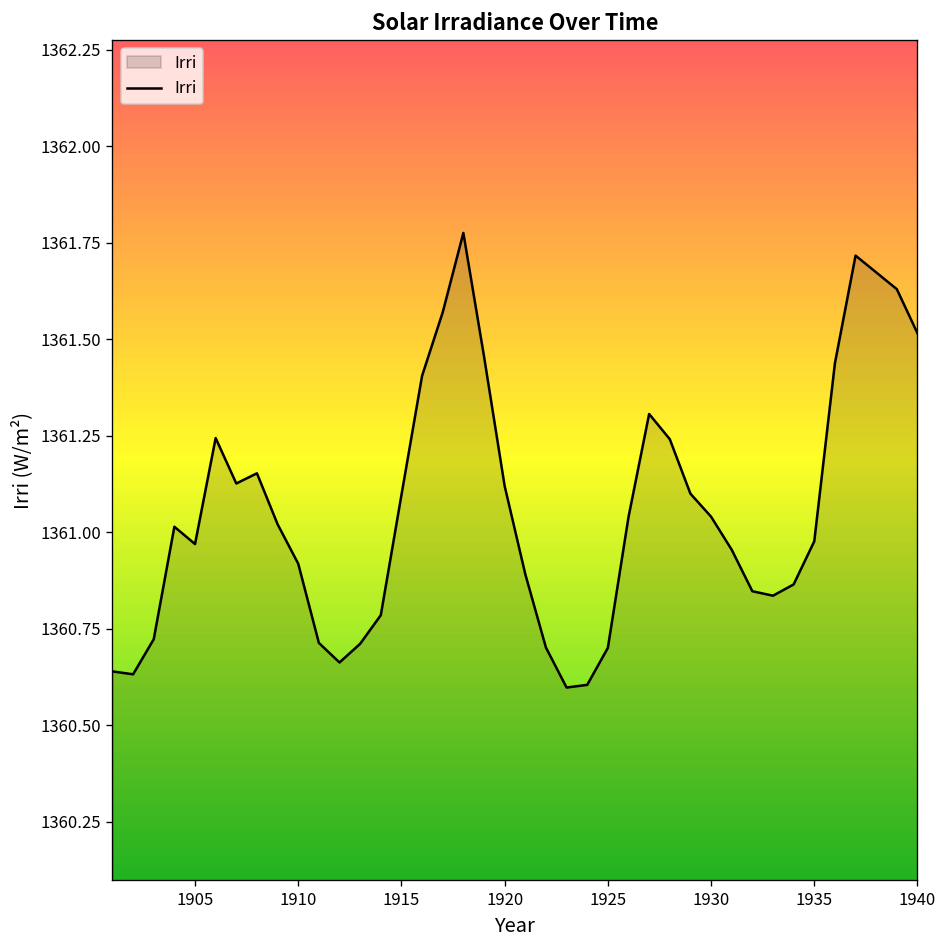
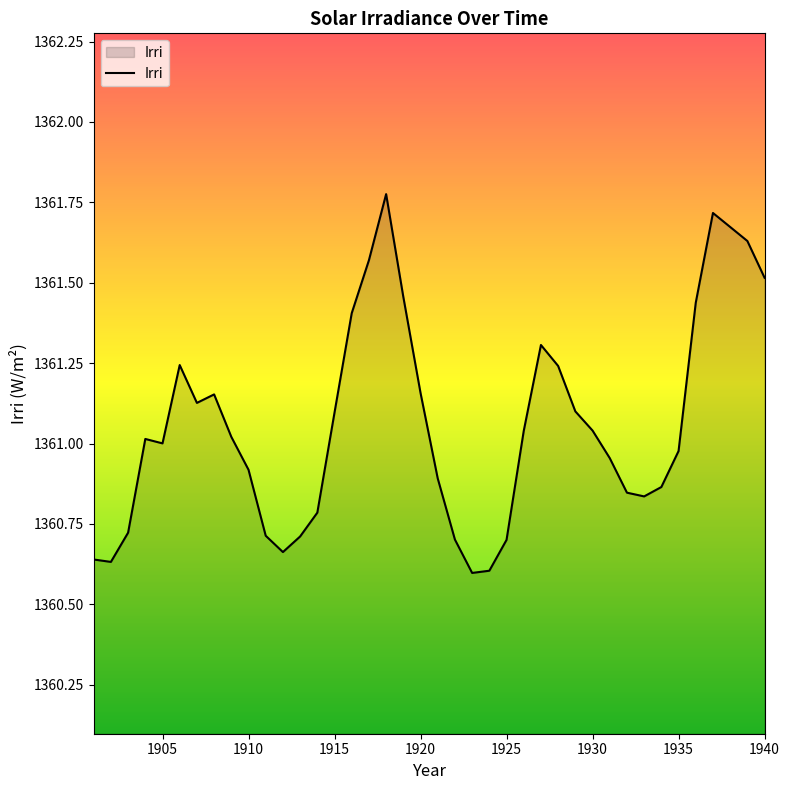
1905: 1360.97 -> 1361.00
1920: 1361.12 -> 1361.16
